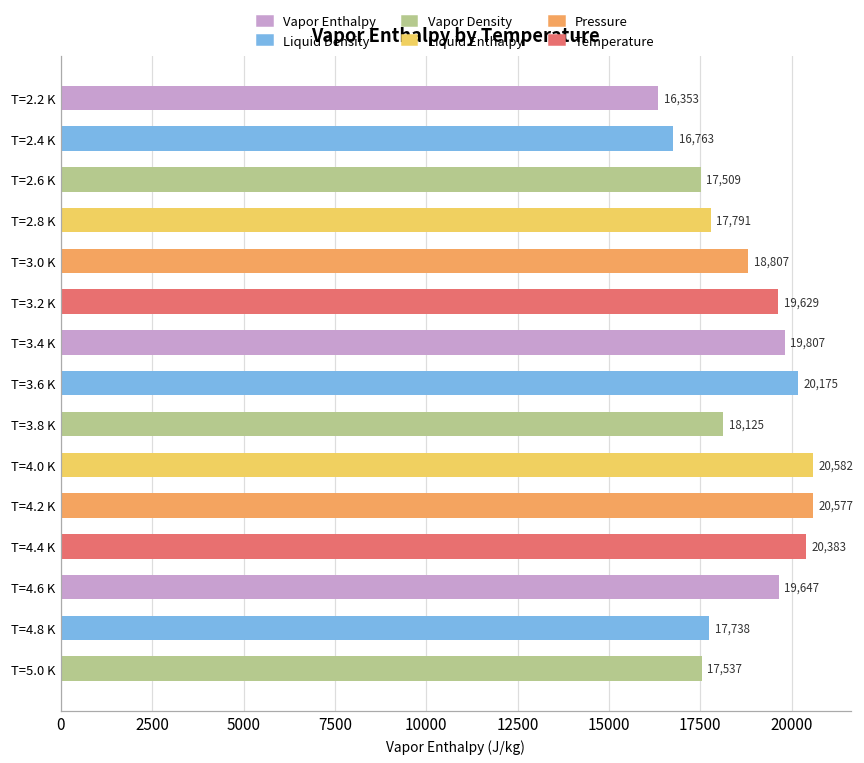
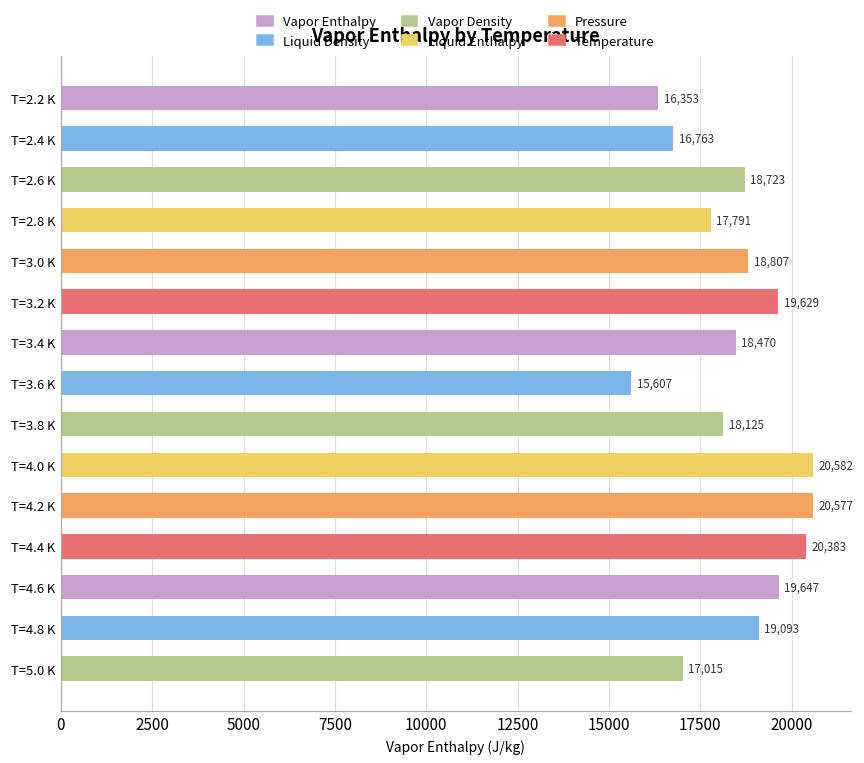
T=2.6 K: 17,509 -> 18,723
T=3.4 K: 19,807 -> 18,470
T=3.6 K: 20,175 -> 15,607
T=4.8 K: 17,738 -> 19,093
T=5.0 K: 17,537 -> 17,015
